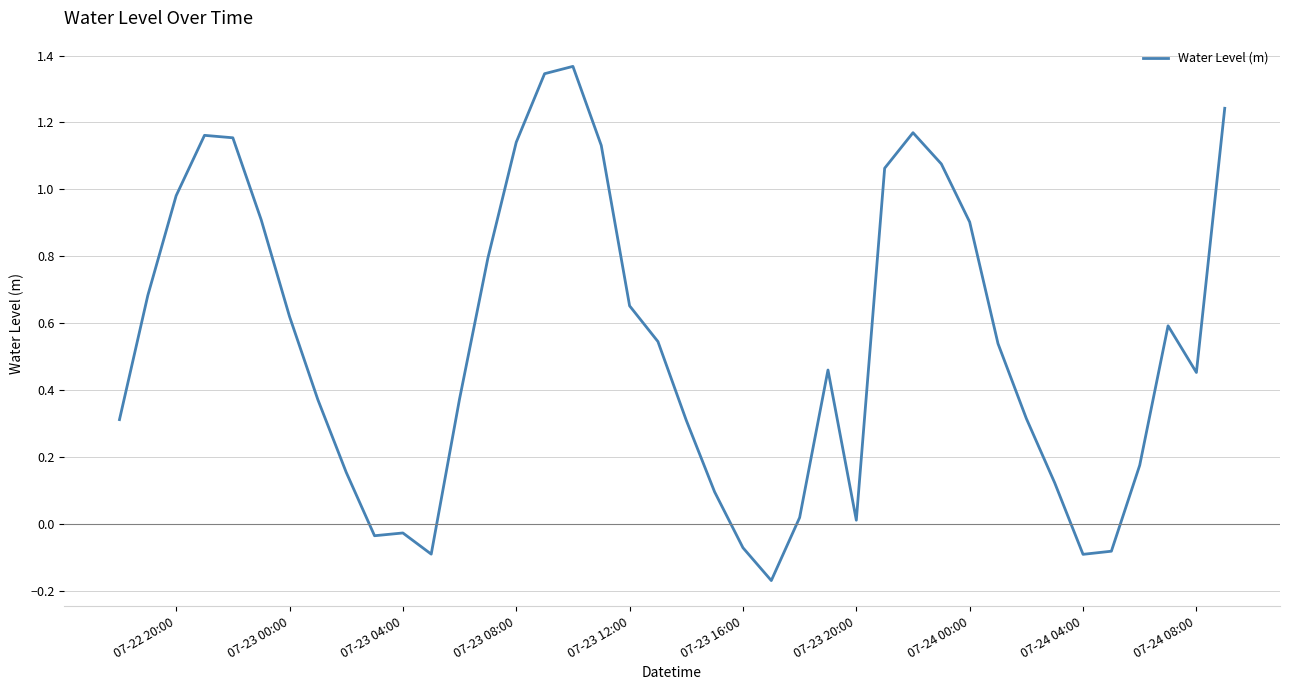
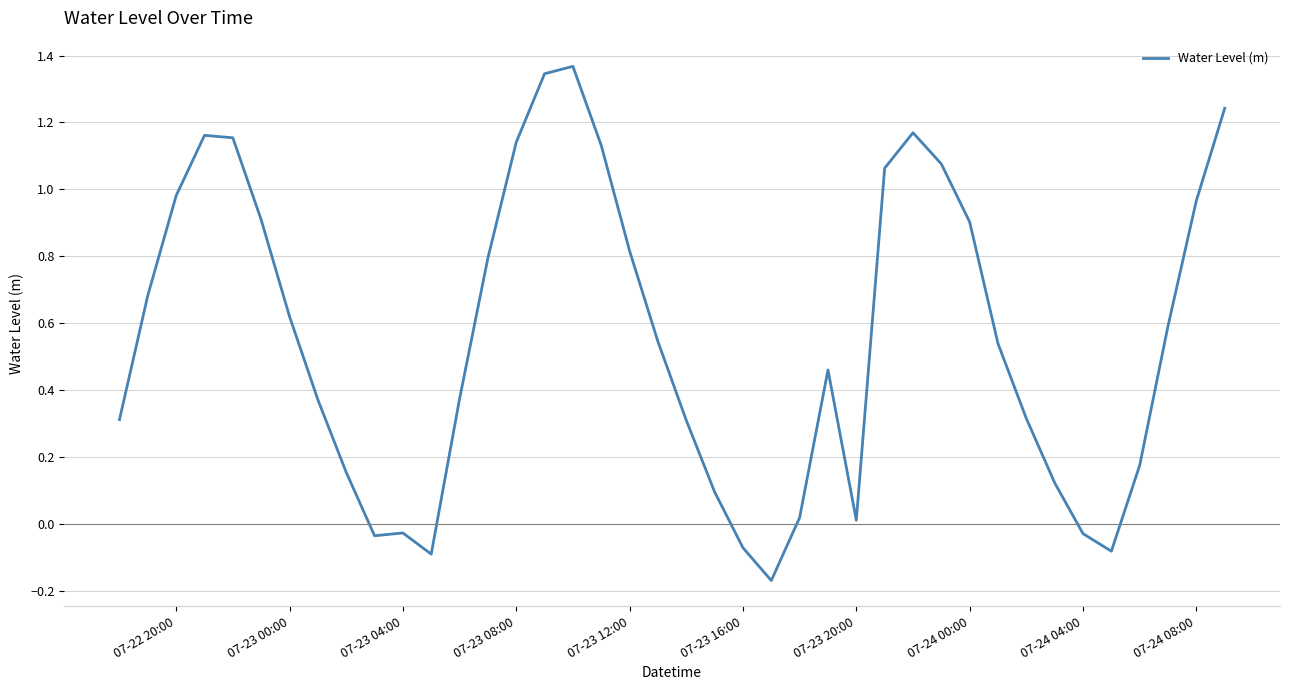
07-23 12:00: 0.65 -> 0.82
07-24 04:00: -0.09 -> -0.03
07-24 08:00: 0.45 -> 0.97
